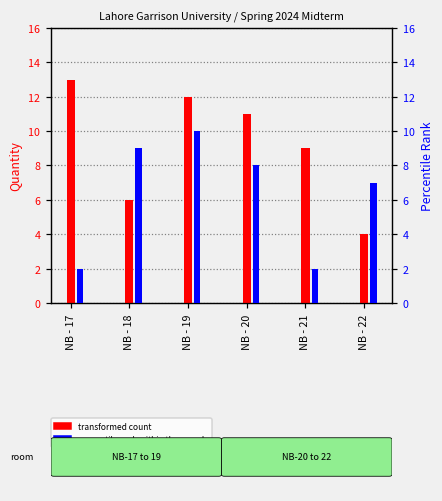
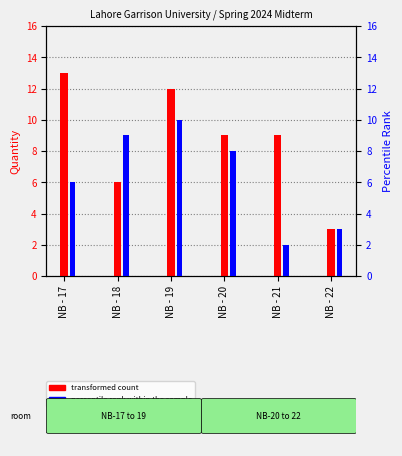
transformed count, NB - 20: 11 -> 9
transformed count, NB - 22: 4 -> 3
percentile rank within the sample, NB - 17: 2 -> 6
percentile rank within the sample, NB - 22: 7 -> 3
